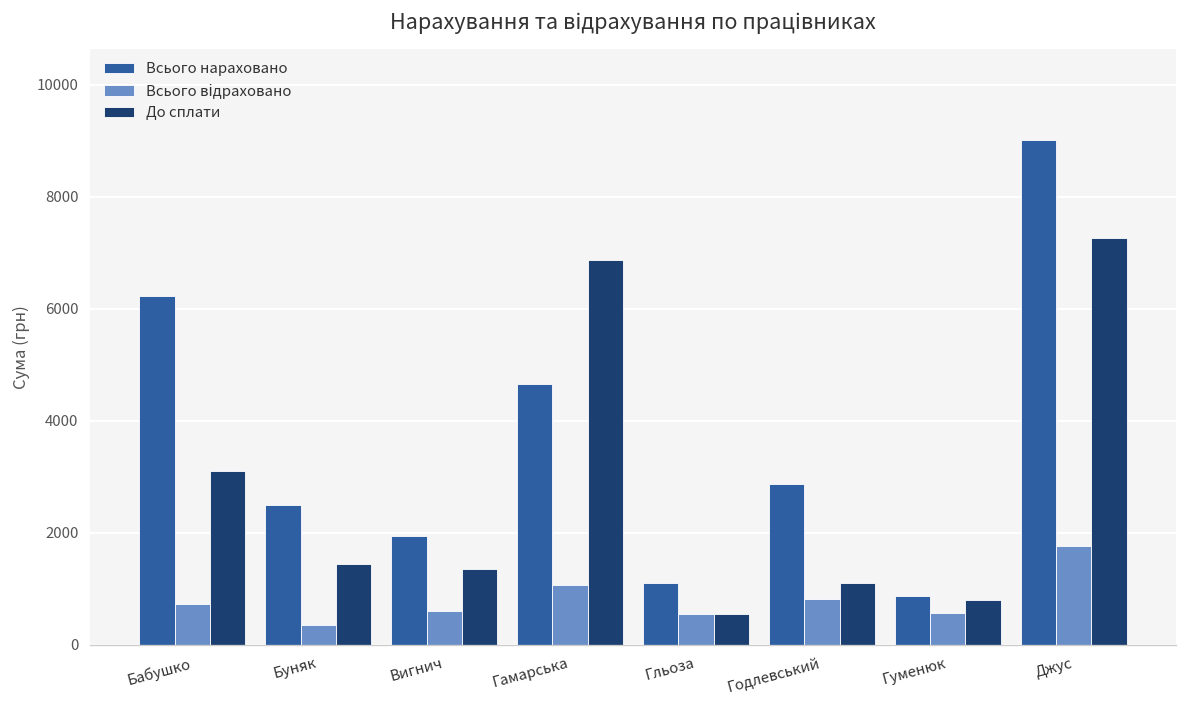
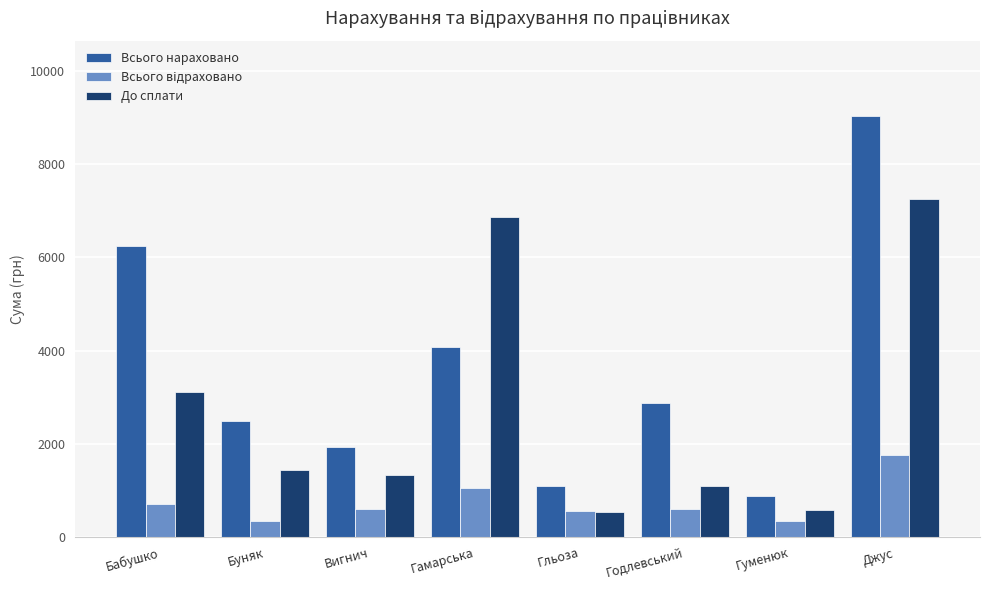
Всього нараховано, Гамарська: 4700 -> 4100
Всього відраховано, Годлевський: 800 -> 600
Всього відраховано, Гуменюк: 600 -> 300
До сплати, Гуменюк: 800 -> 600
